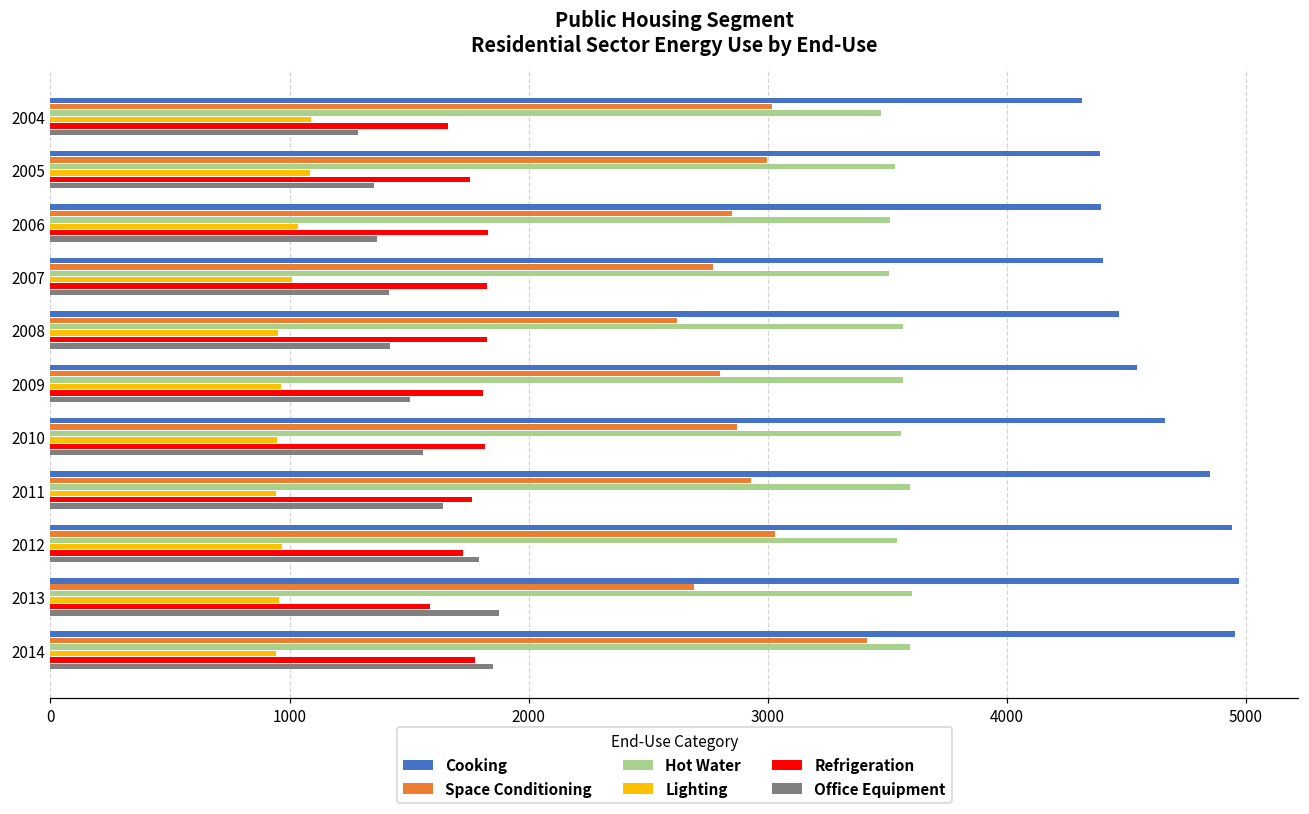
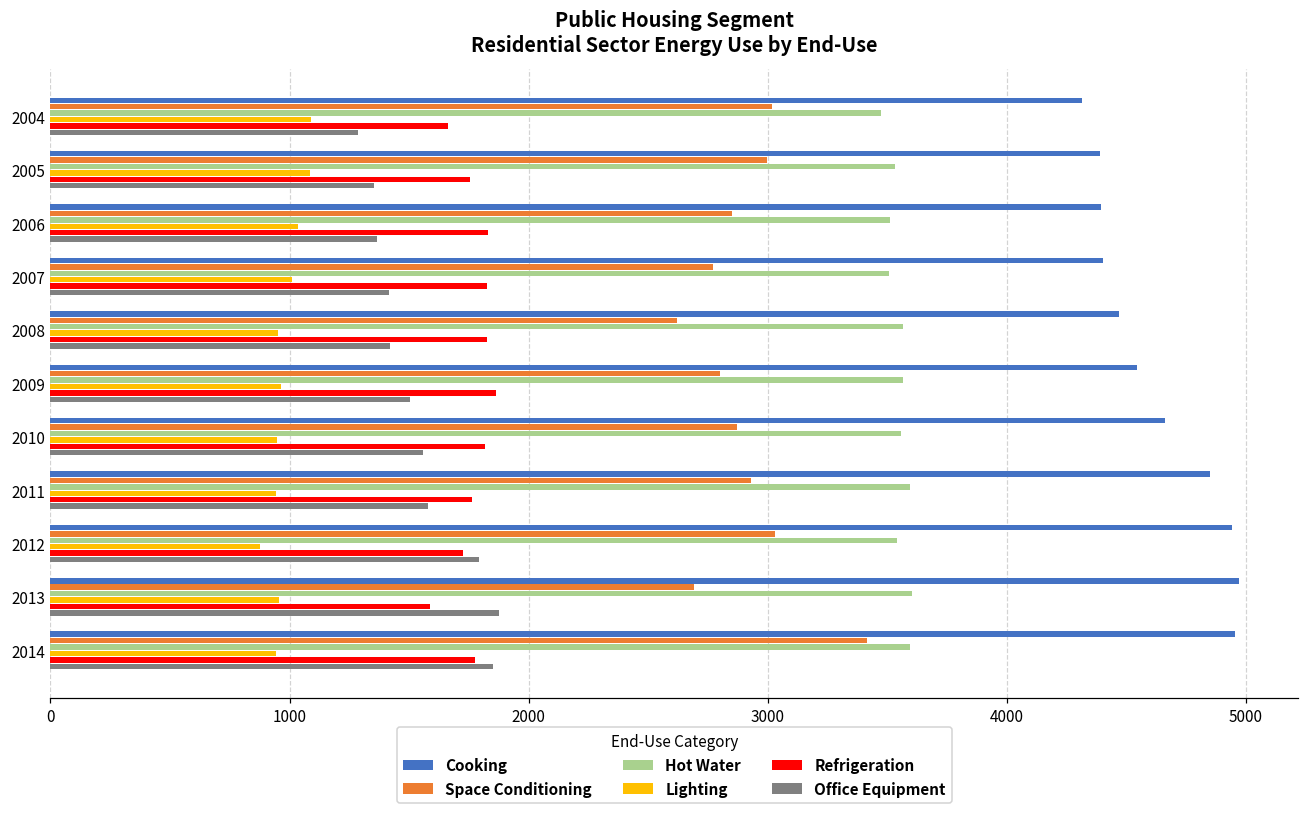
Refrigeration, 2009: 1810 -> 1860
Office Equipment, 2011: 1640 -> 1580
Lighting, 2012: 970 -> 880
